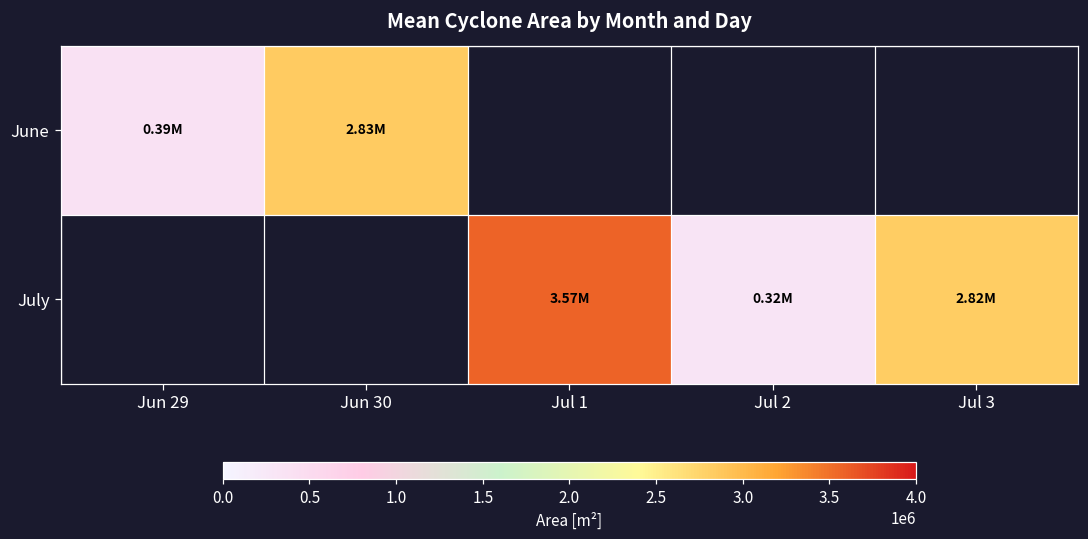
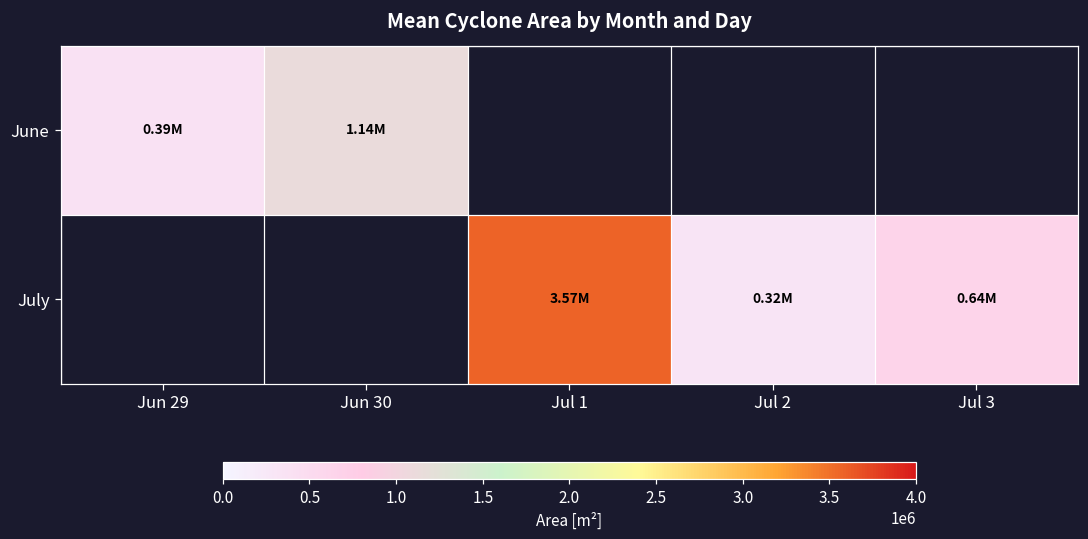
June, Jun 30: 2.83M -> 1.14M
July, Jul 3: 2.82M -> 0.64M
